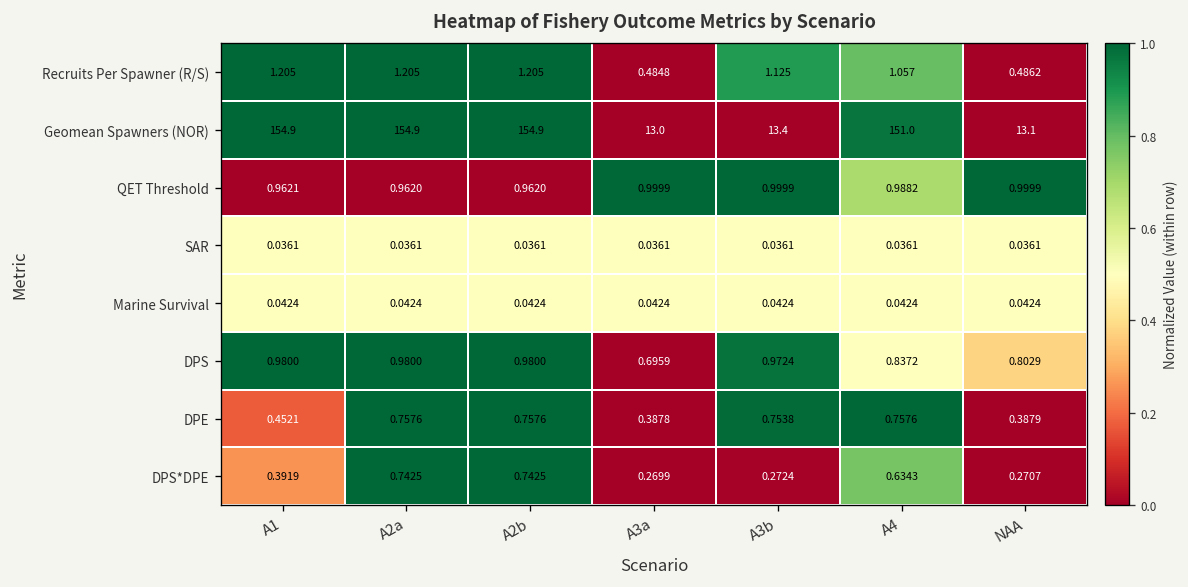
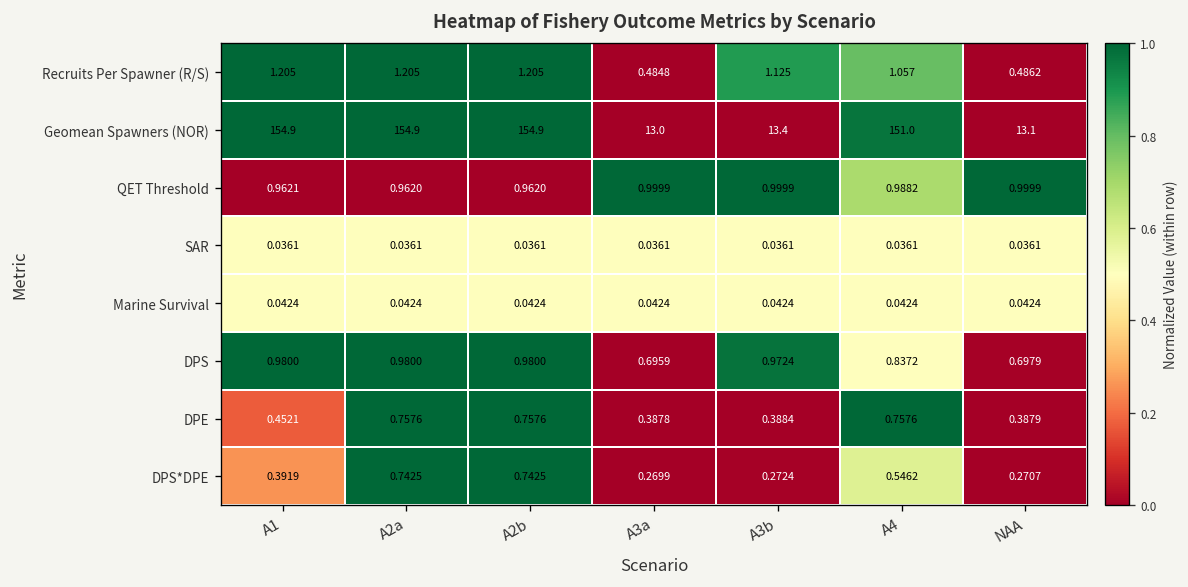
DPS, NAA: 0.8029 -> 0.6979
DPE, A3b: 0.7538 -> 0.3884
DPS*DPE, A4: 0.6343 -> 0.5462
